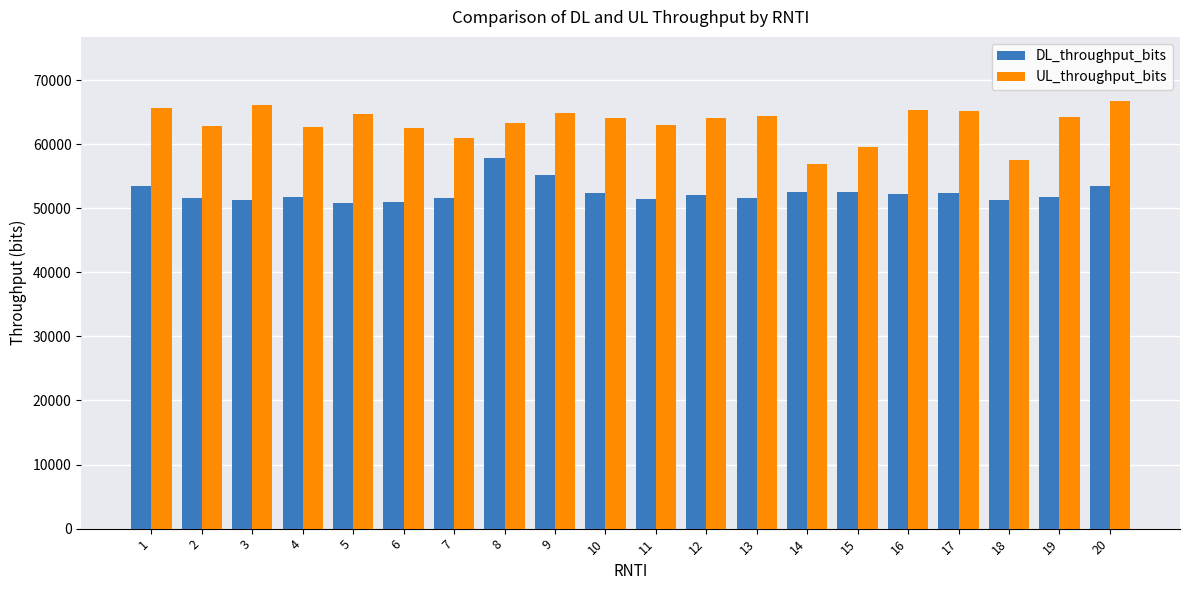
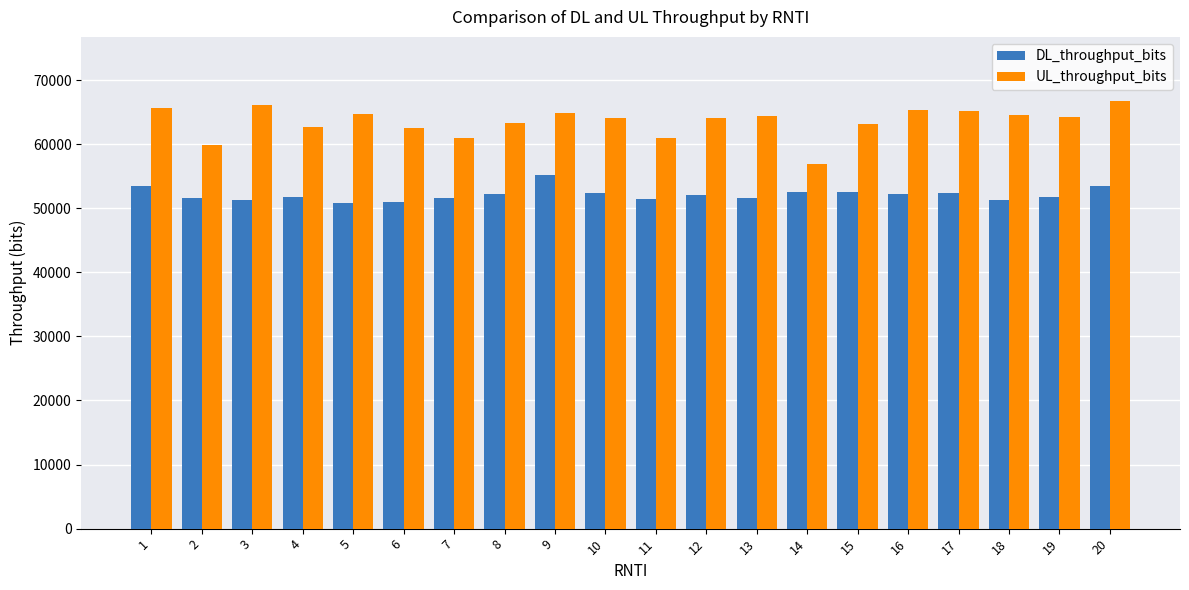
UL_throughput_bits, 2: 63000 -> 60000
DL_throughput_bits, 8: 58000 -> 52000
UL_throughput_bits, 11: 63000 -> 61000
UL_throughput_bits, 15: 60000 -> 63000
UL_throughput_bits, 18: 57000 -> 65000
